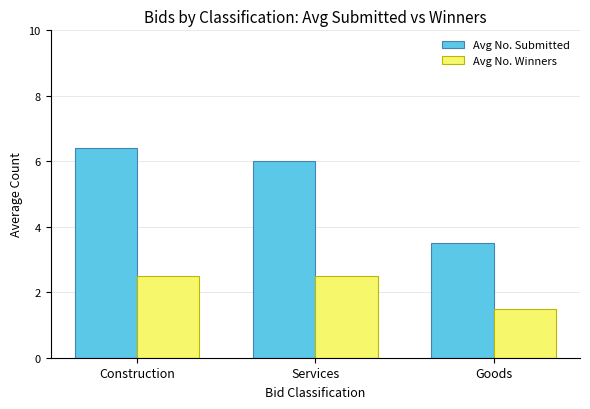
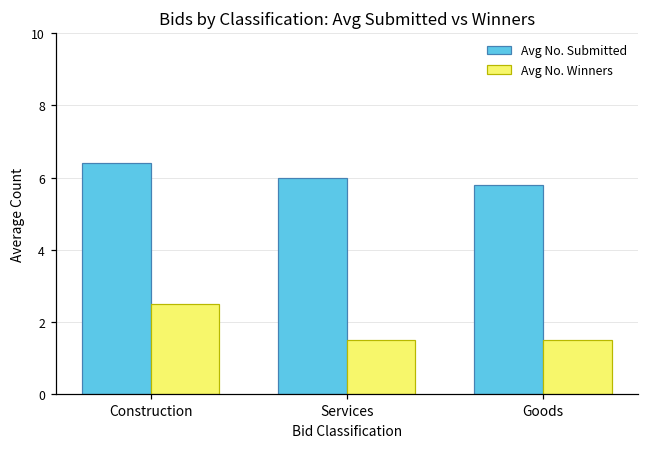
Avg No. Winners, Services: 2.5 -> 1.5
Avg No. Submitted, Goods: 3.5 -> 5.8
